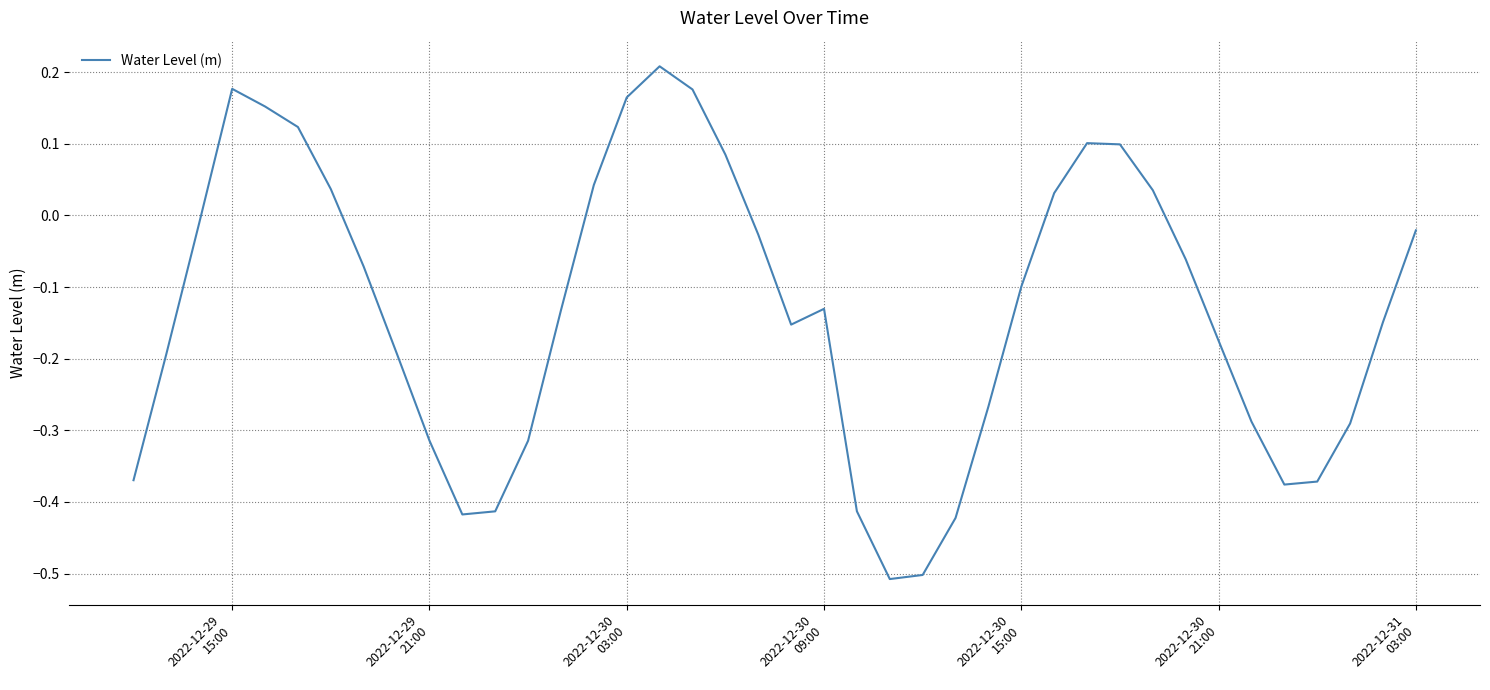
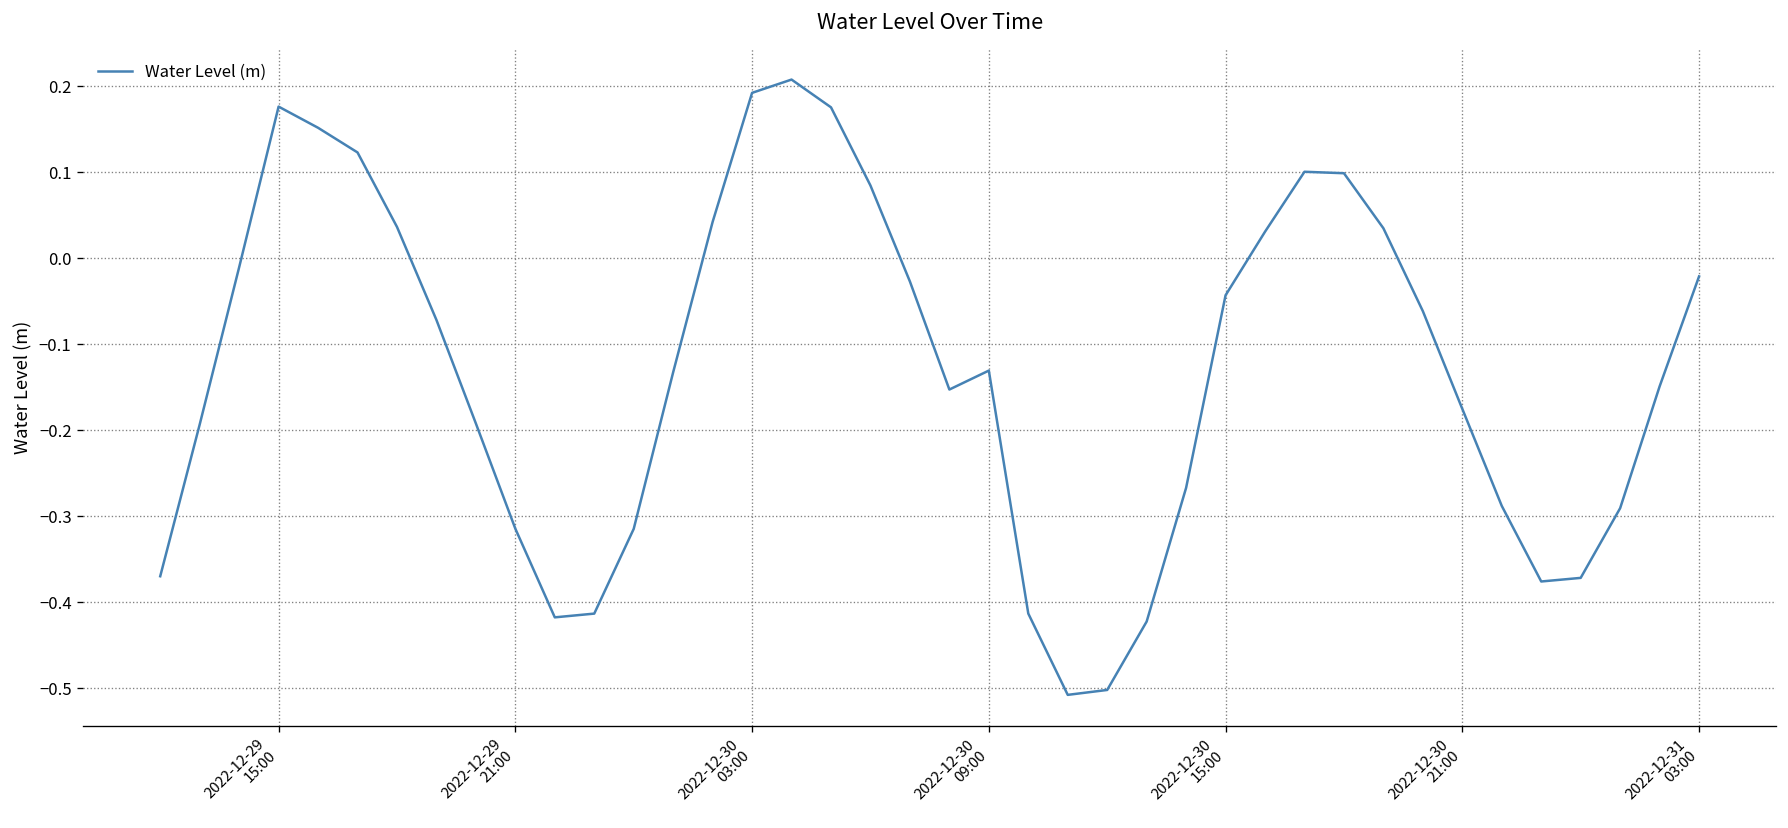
2022-12-30 03:00: 0.16 -> 0.19
2022-12-30 15:00: -0.10 -> -0.04
